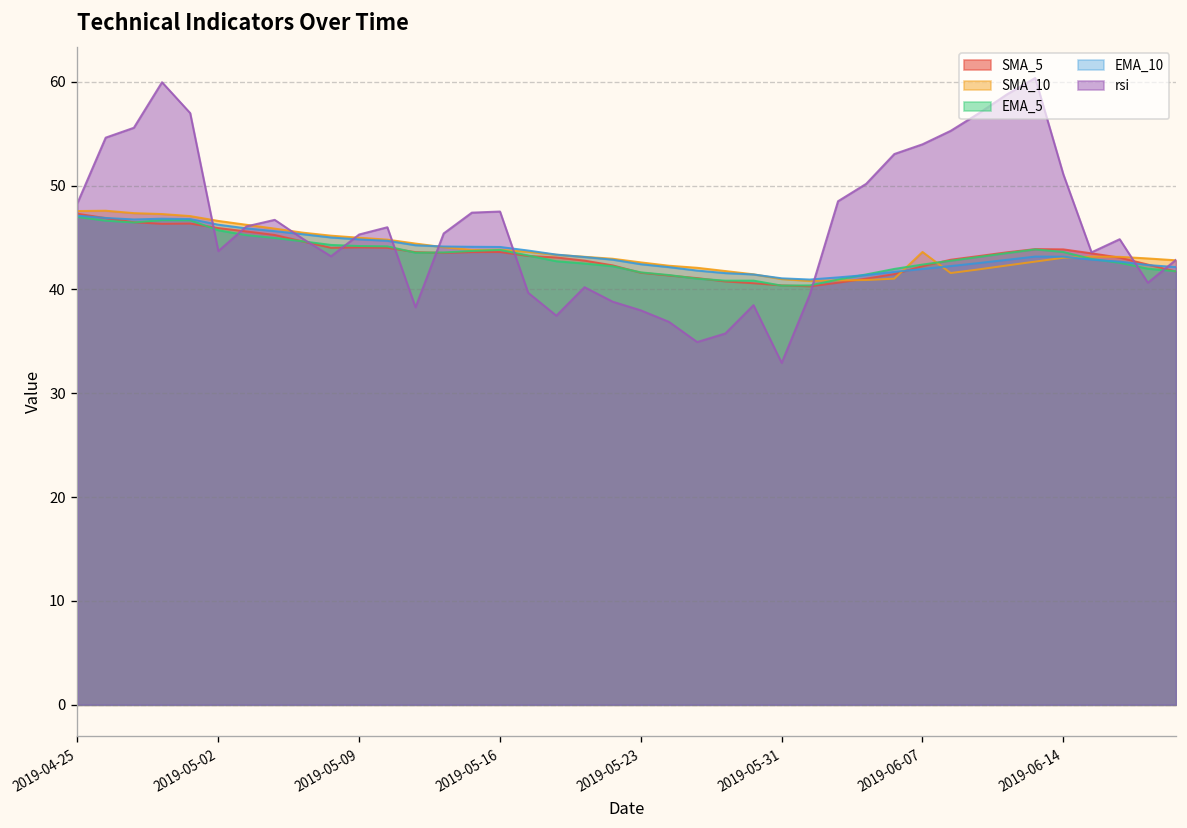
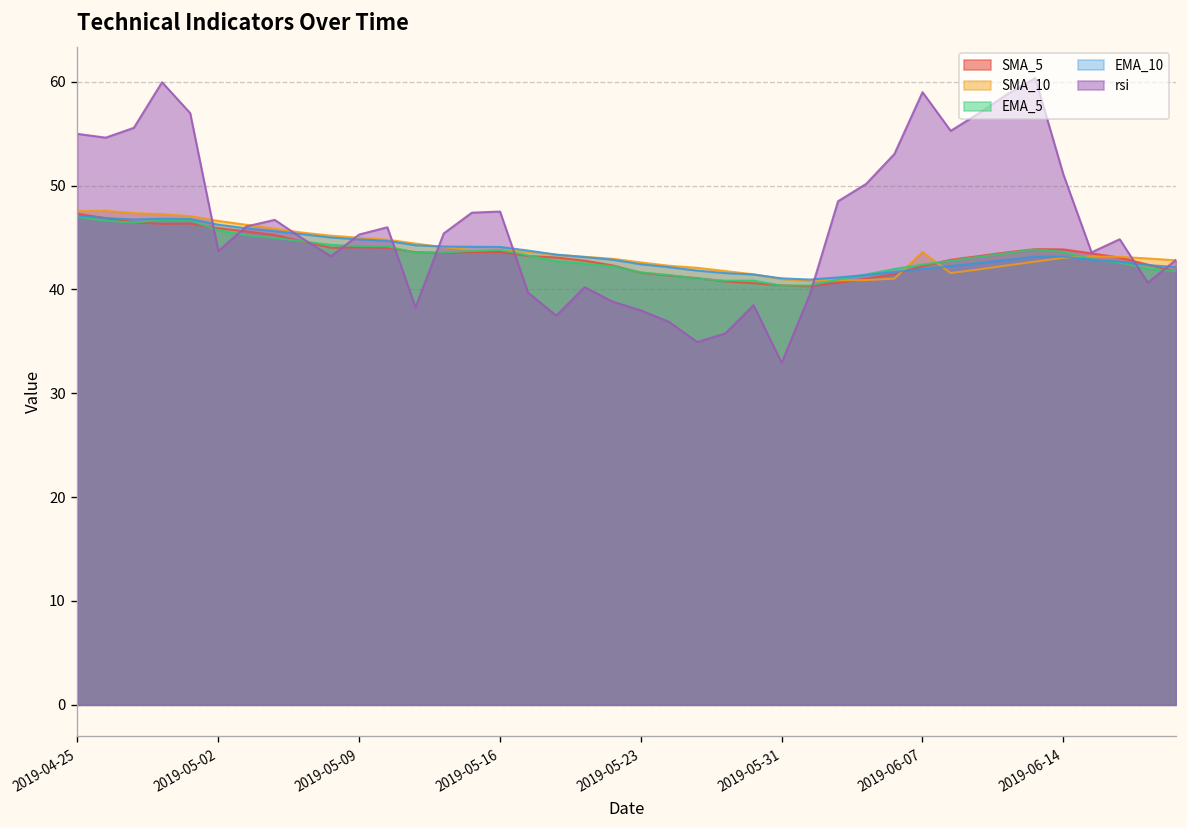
rsi, 2019-04-25: 48 -> 55
rsi, 2019-06-07: 54 -> 59
